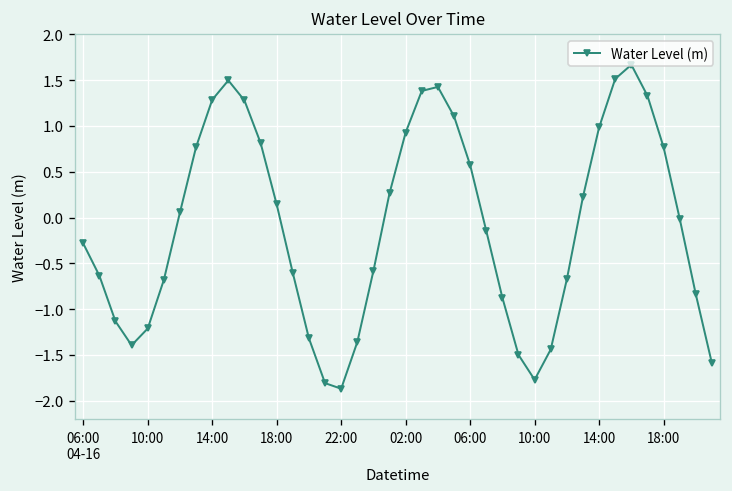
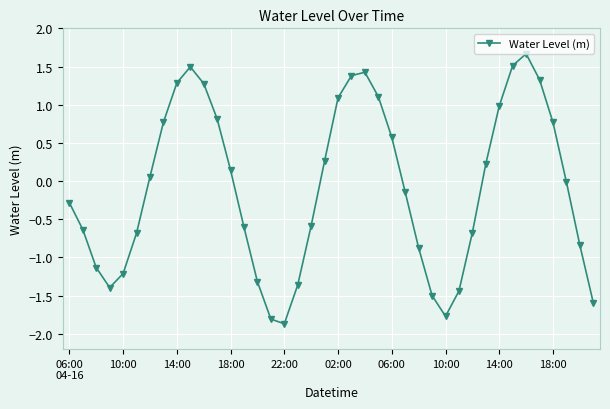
02:00: 0.9 -> 1.1
